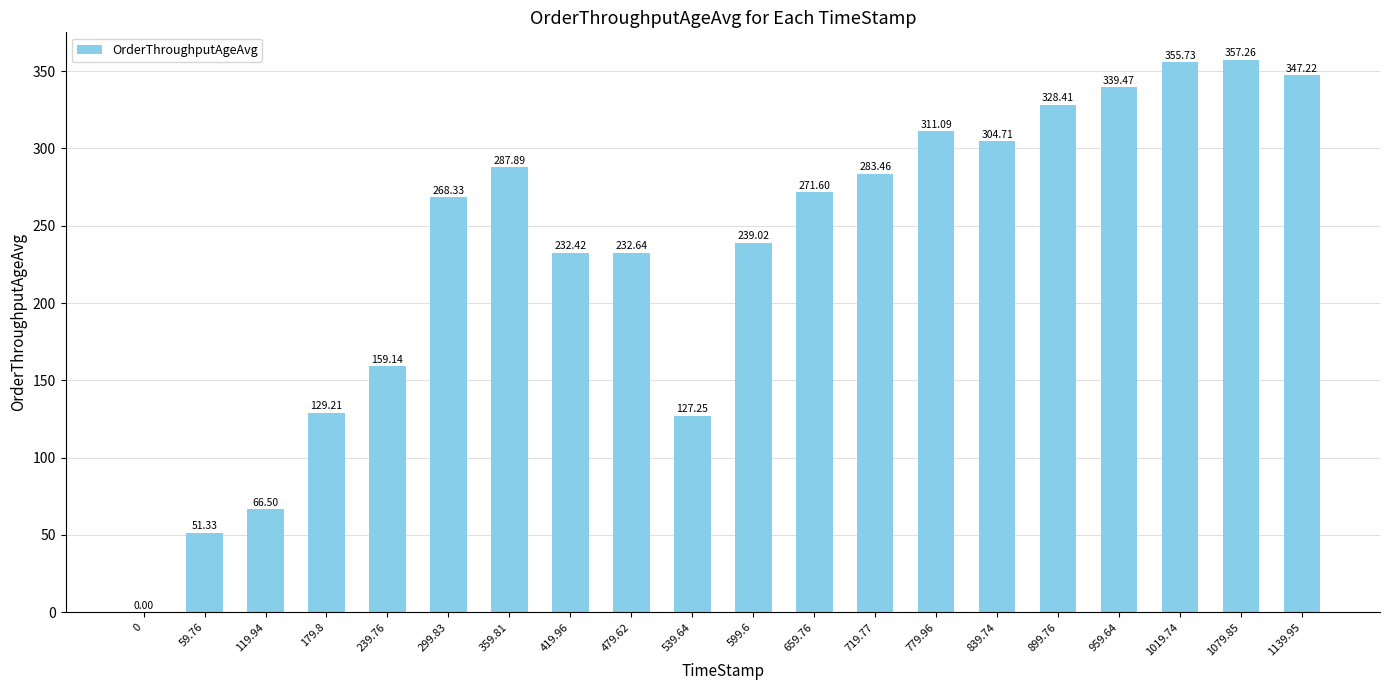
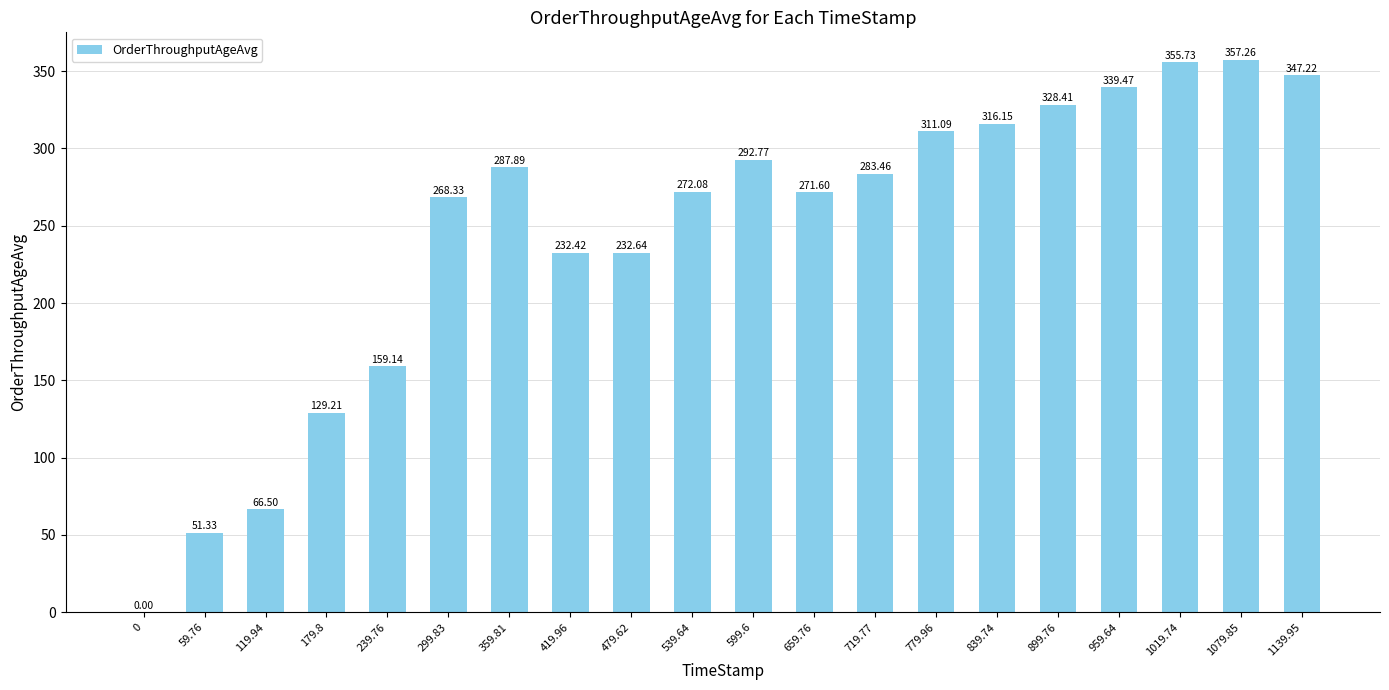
539.64: 127.25 -> 272.08
599.6: 239.02 -> 292.77
839.74: 304.71 -> 316.15
